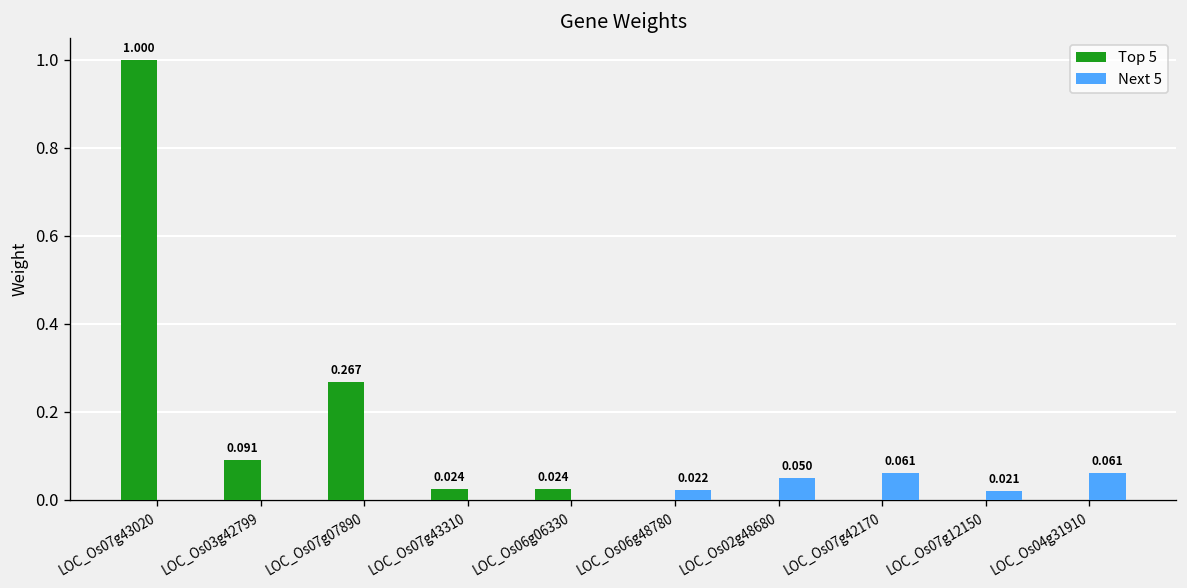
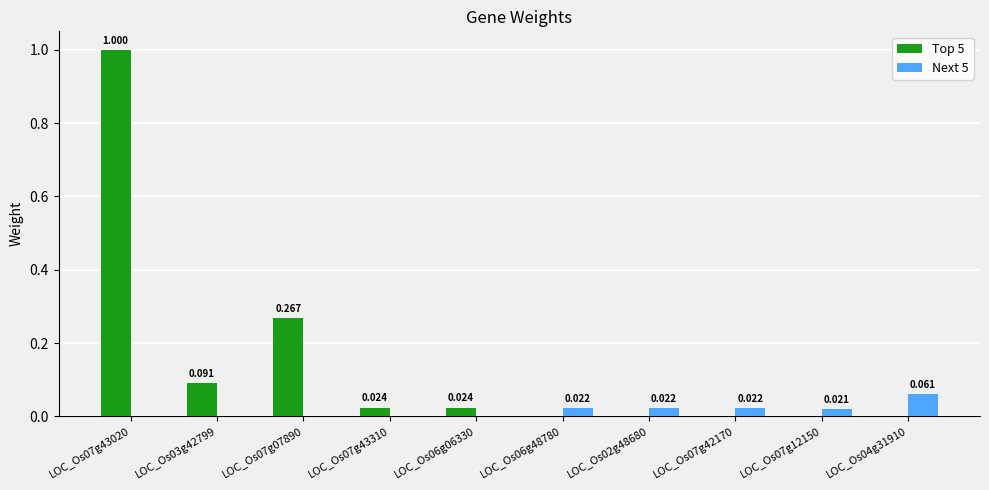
Next 5, LOC_Os02g48680: 0.050 -> 0.022
Next 5, LOC_Os07g42170: 0.061 -> 0.022
